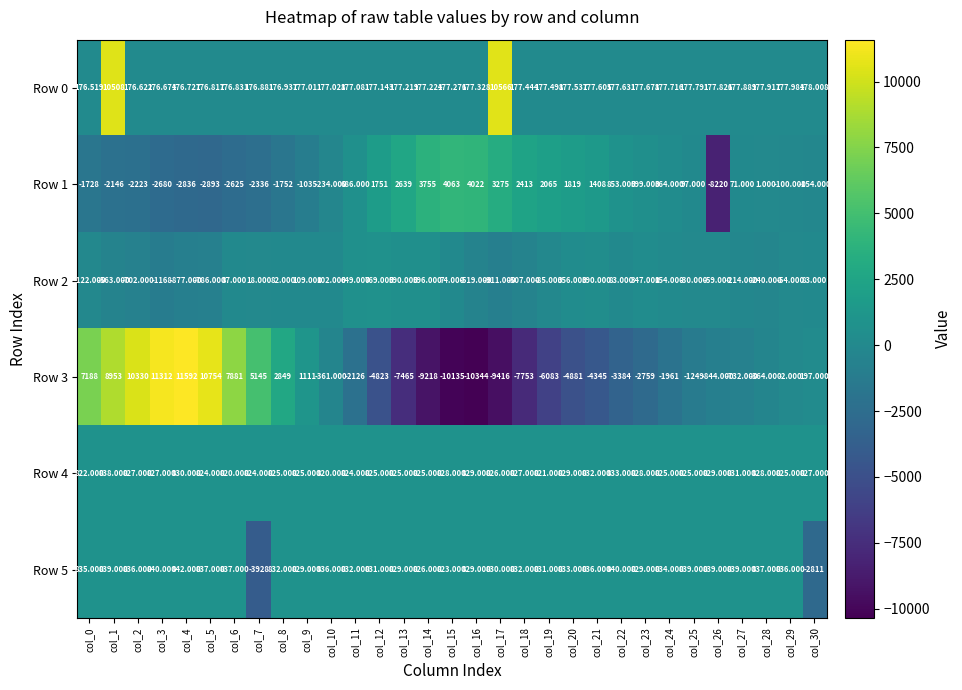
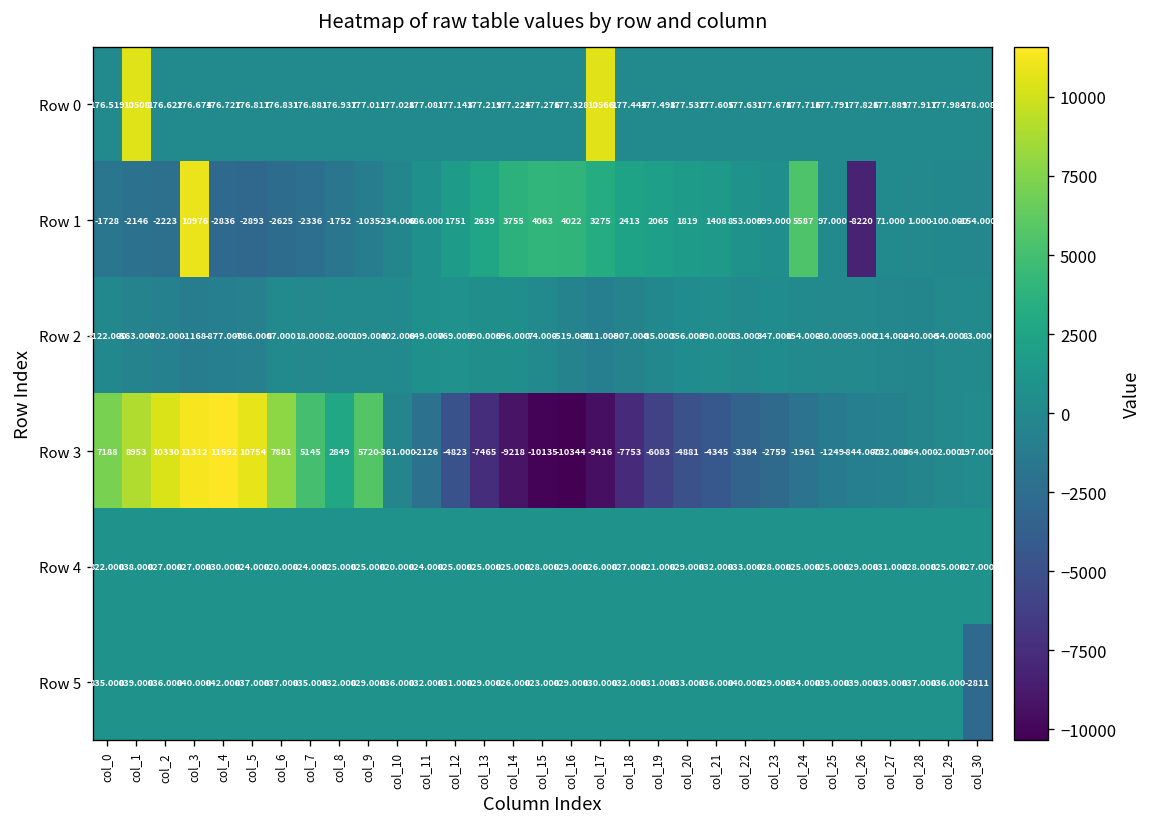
Row 1, col_3: -2680 -> 10976
Row 1, col_24: 364.000 -> 5587
Row 3, col_9: 1111 -> 5720
Row 5, col_7: -3928 -> 835.000
